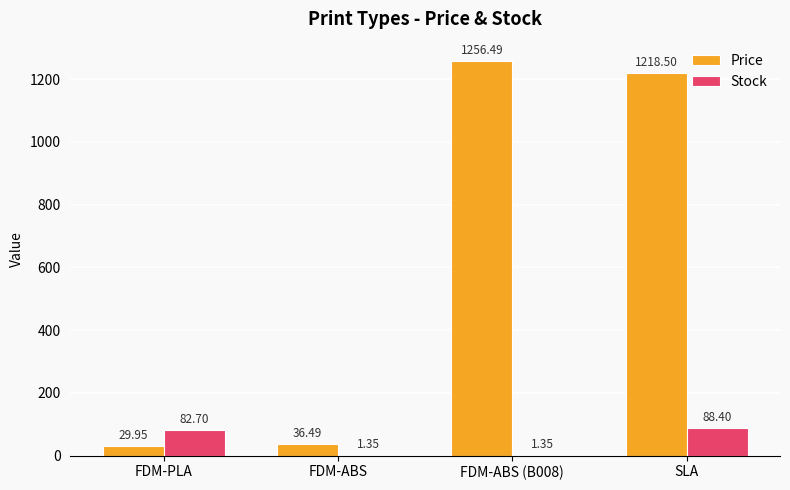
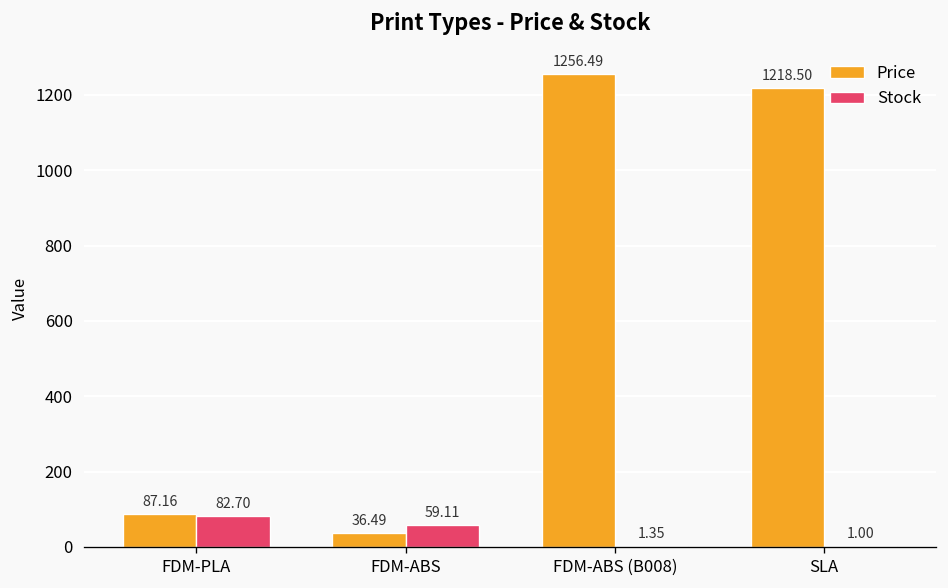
Price, FDM-PLA: 29.95 -> 87.16
Stock, FDM-ABS: 1.35 -> 59.11
Stock, SLA: 88.40 -> 1.00
